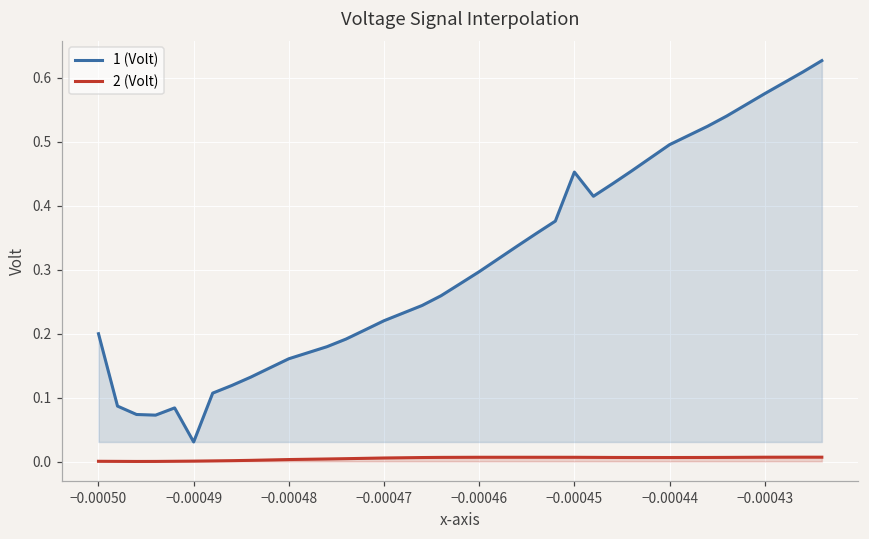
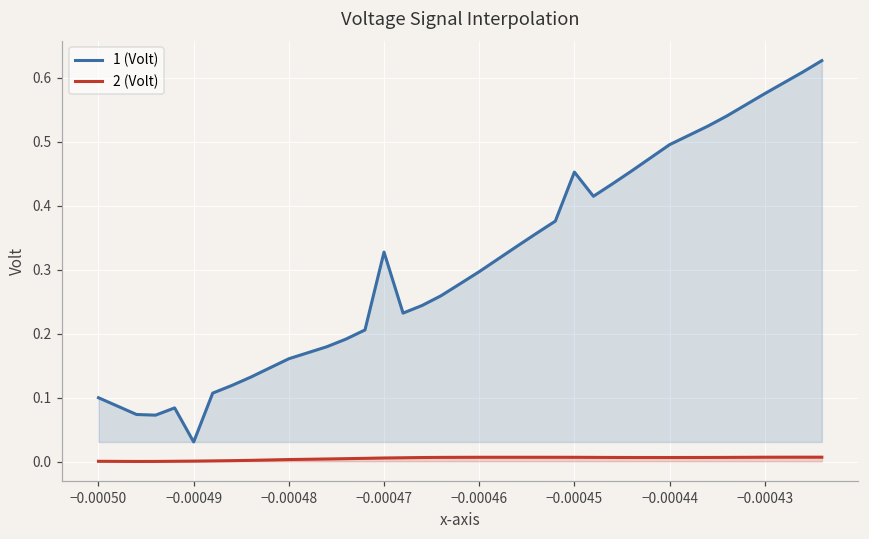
1 (Volt), −0.00050: 0.2 -> 0.1
1 (Volt), −0.00047: 0.22 -> 0.33
